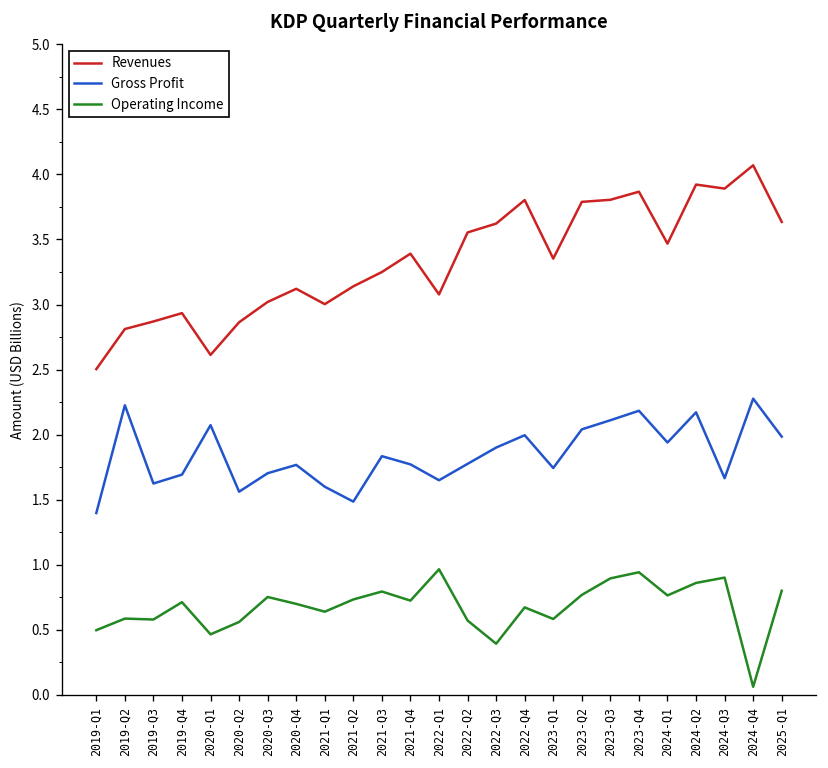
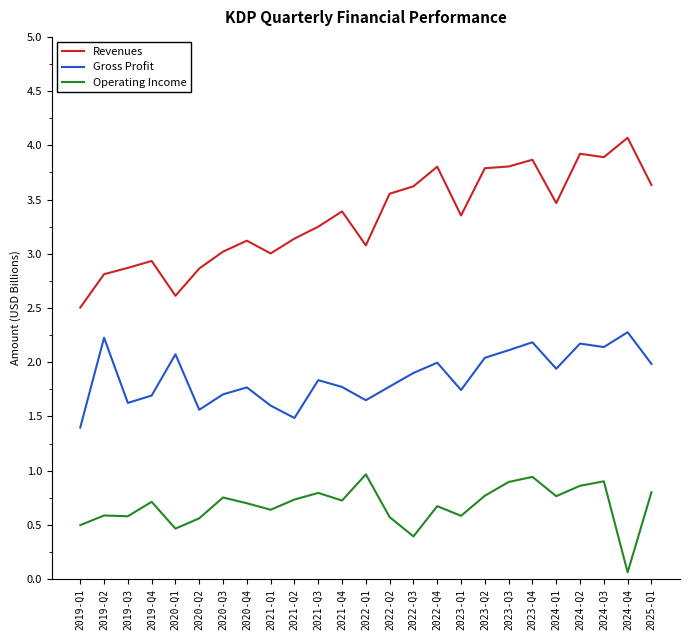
Gross Profit, 2024-Q3: 1.67 -> 2.14
